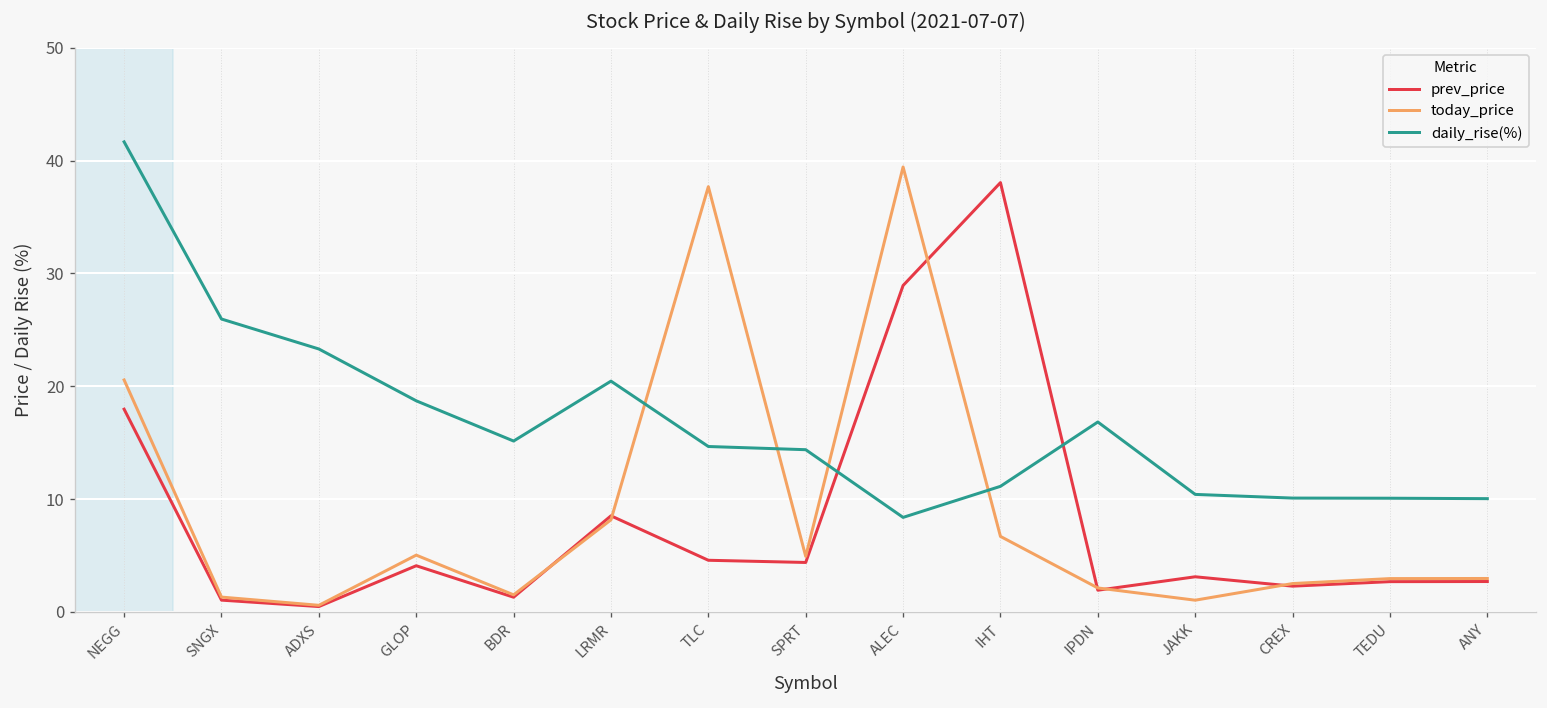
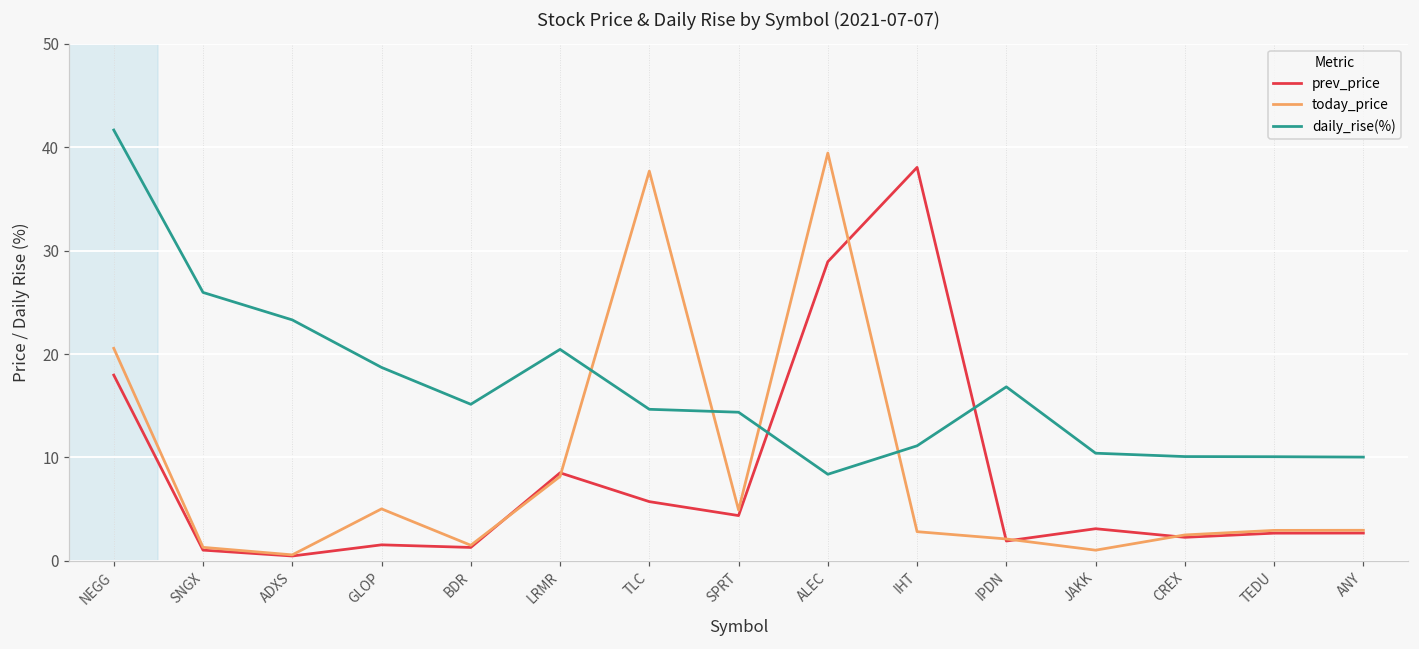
prev_price, GLOP: 4 -> 2
prev_price, TLC: 5 -> 6
today_price, IHT: 7 -> 3
